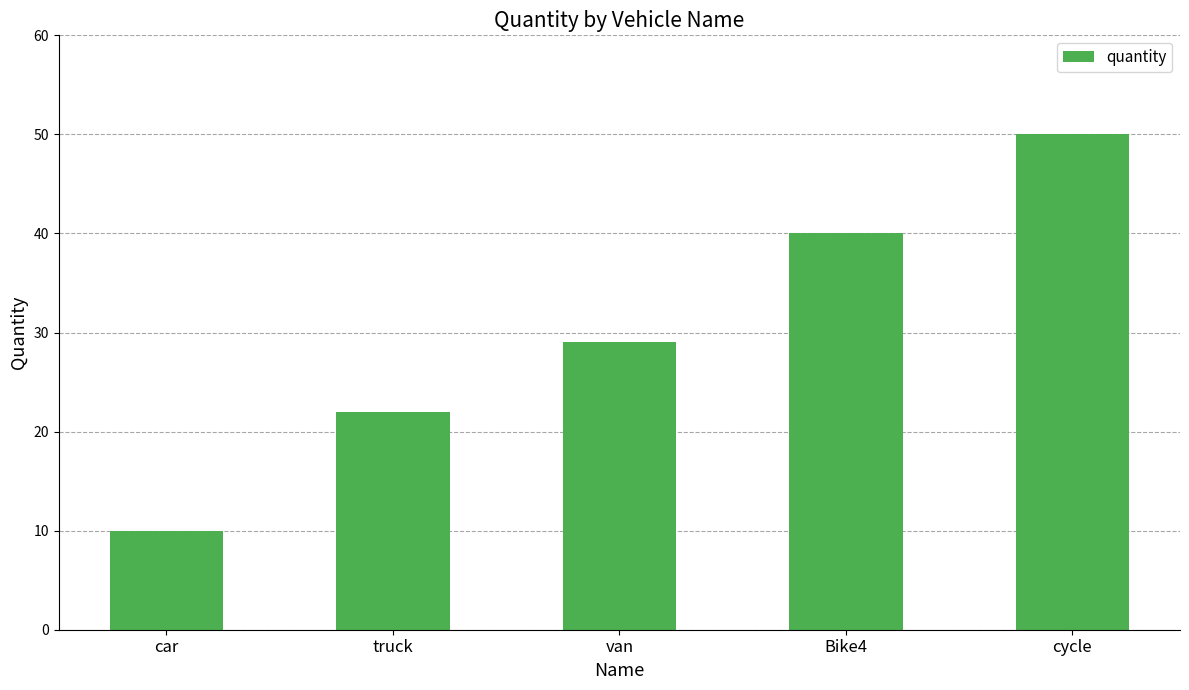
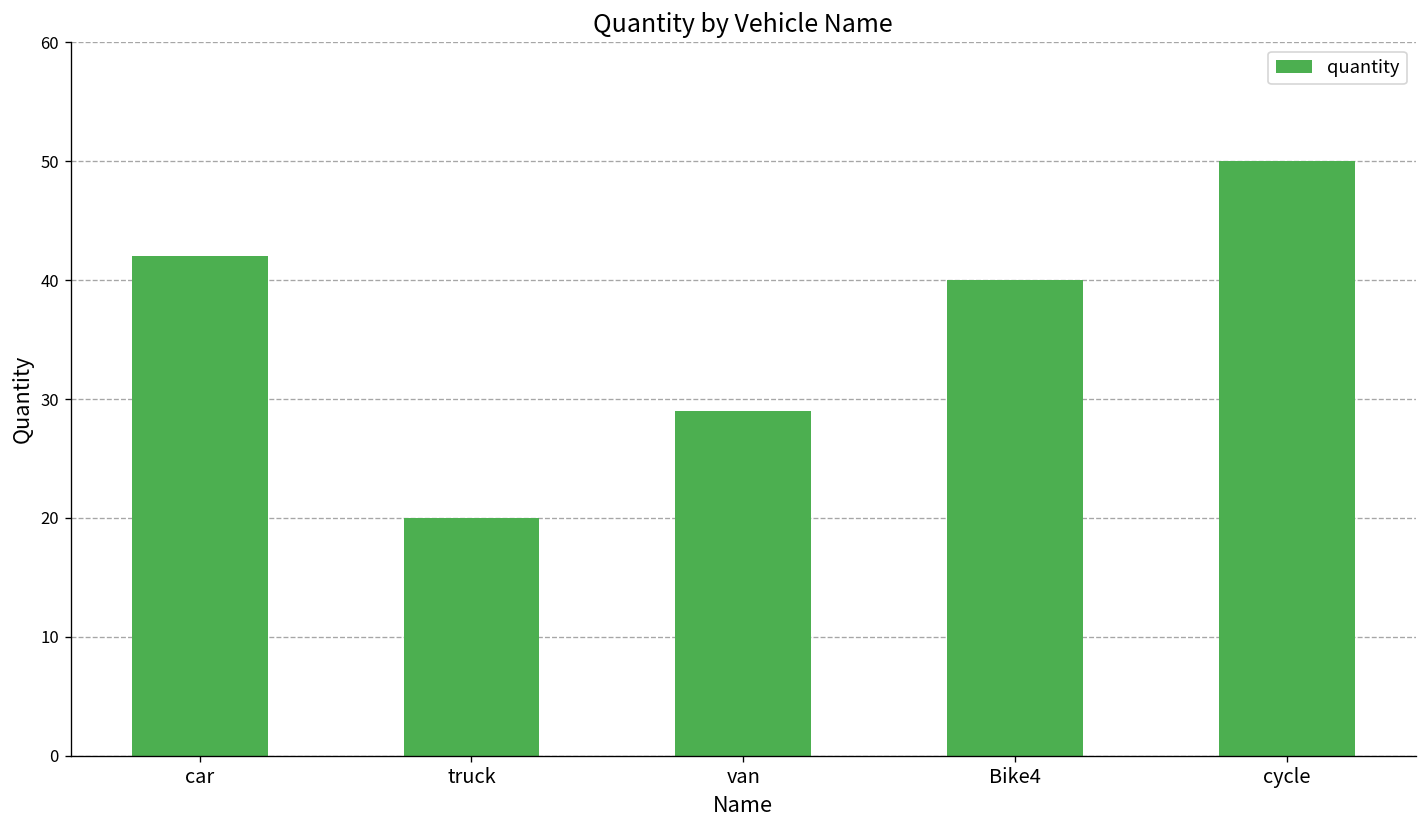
car: 10 -> 42
truck: 22 -> 20
